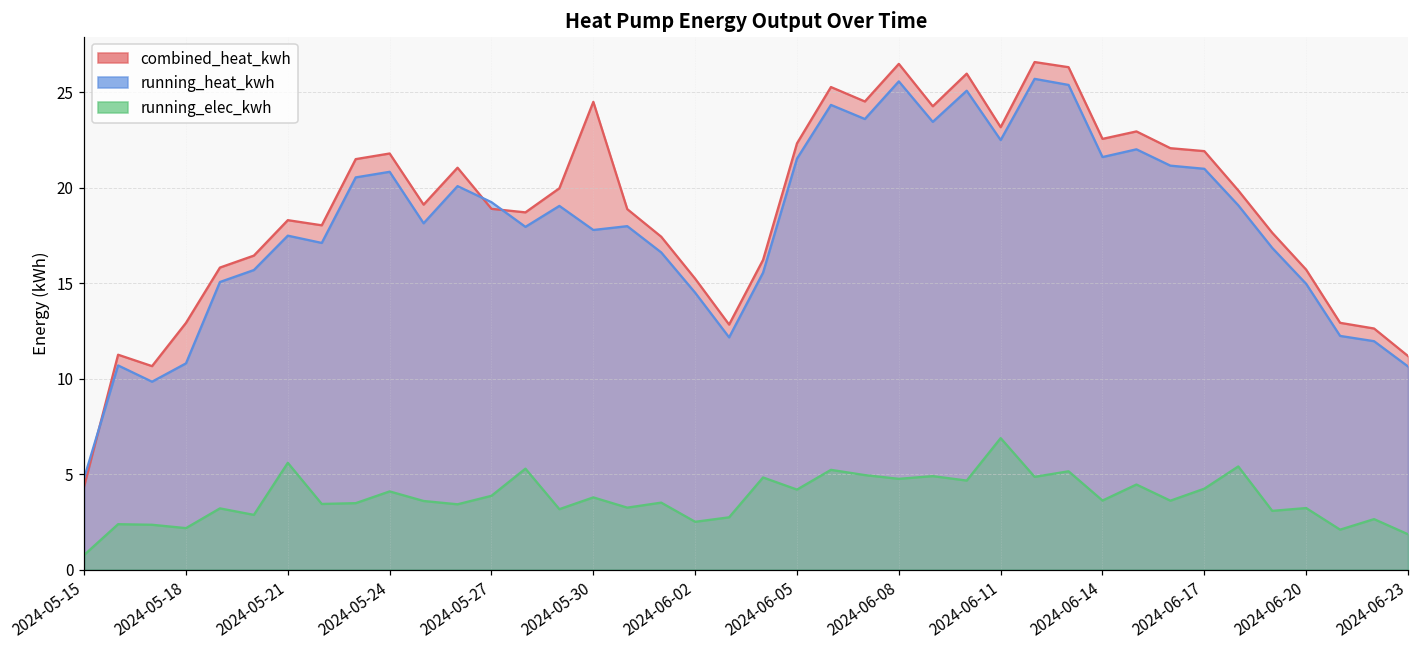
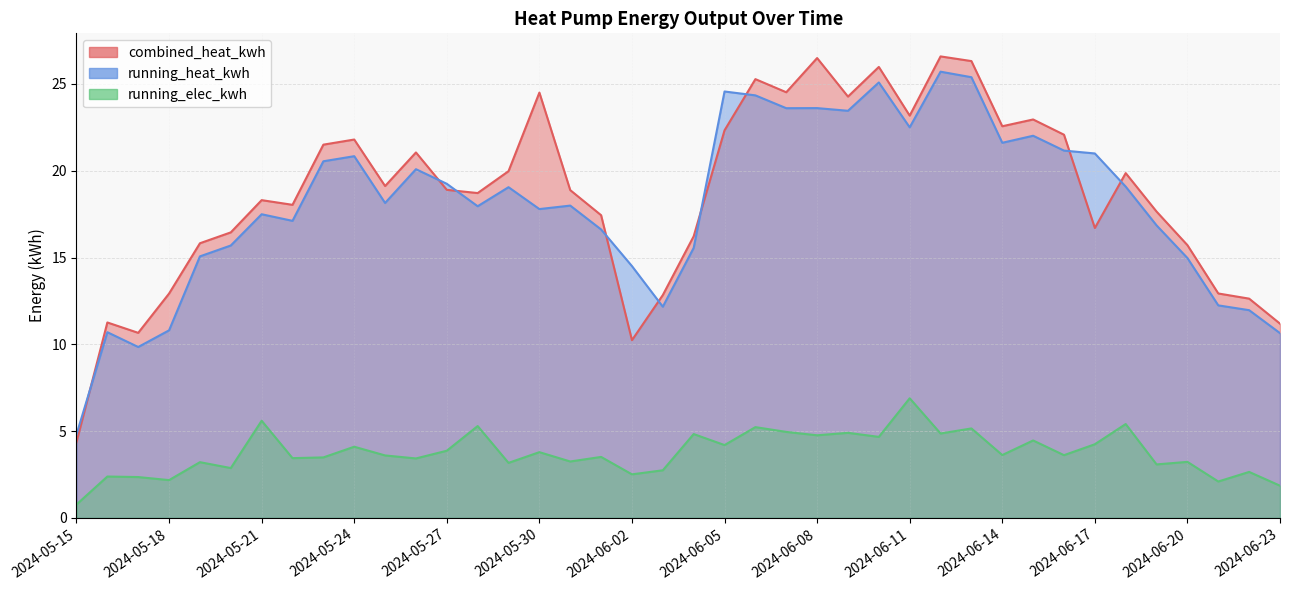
combined_heat_kwh, 2024-06-02: 15.2 -> 10.2
running_heat_kwh, 2024-06-05: 21.5 -> 24.6
running_heat_kwh, 2024-06-08: 25.6 -> 23.6
combined_heat_kwh, 2024-06-17: 21.9 -> 16.7
